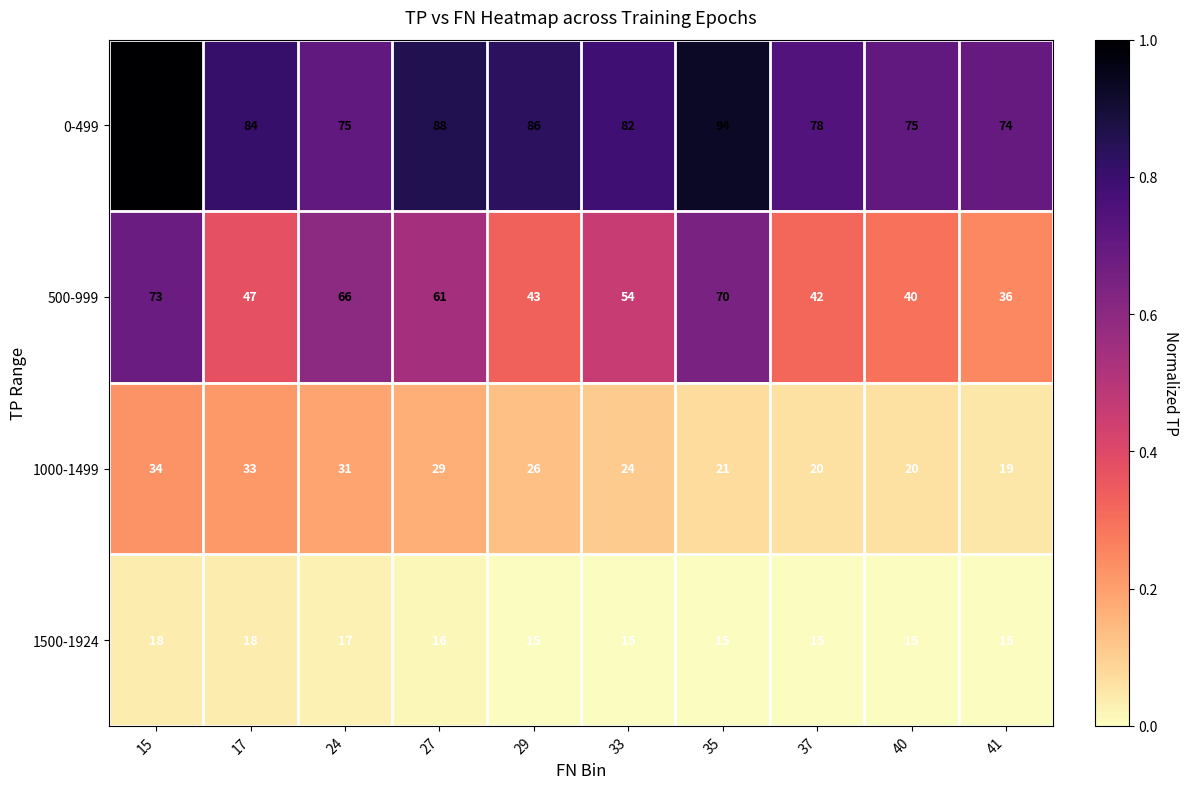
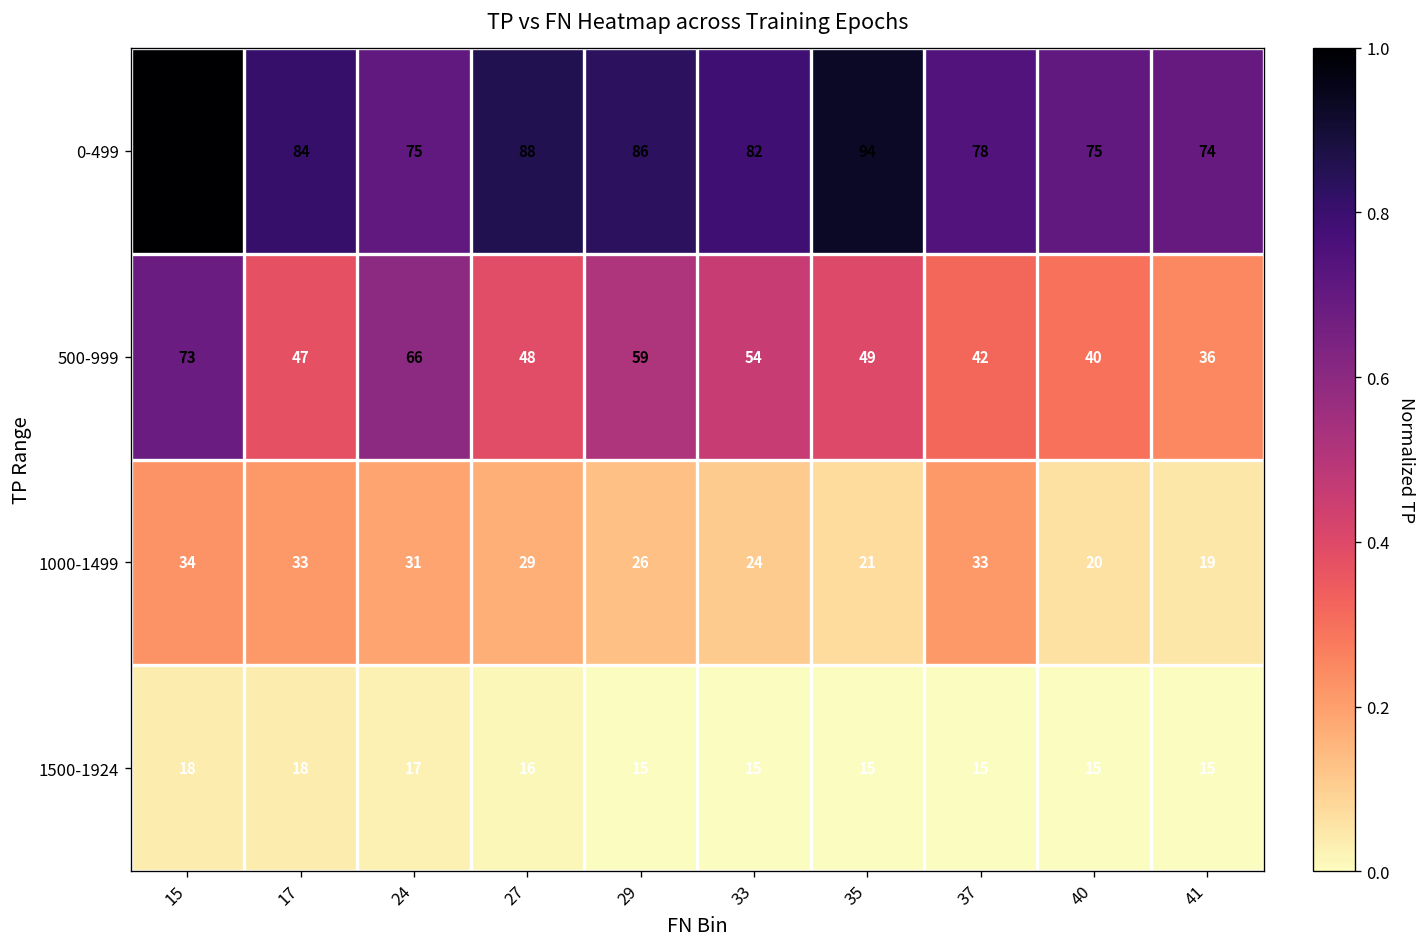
500-999, 27: 61 -> 48
500-999, 29: 43 -> 59
500-999, 35: 70 -> 49
1000-1499, 37: 20 -> 33
